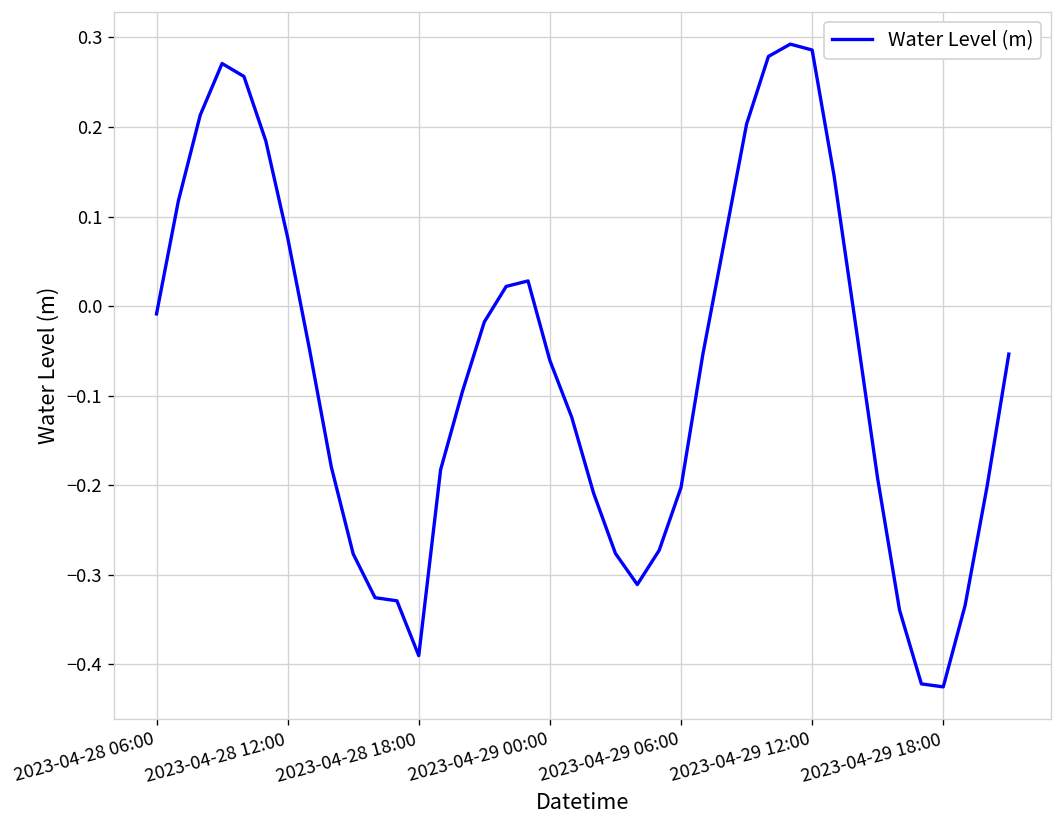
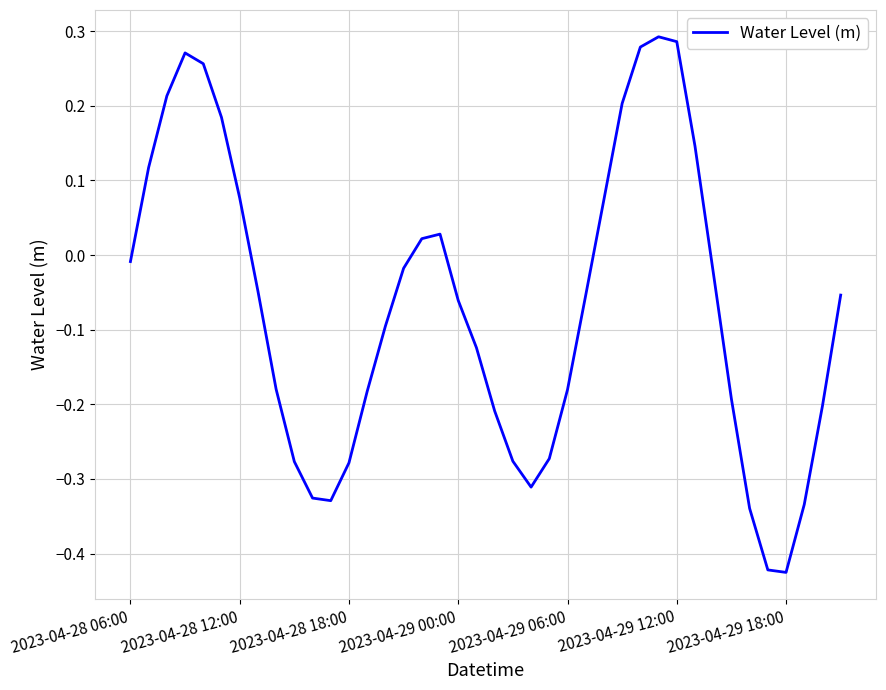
2023-04-28 18:00: -0.39 -> -0.28
2023-04-29 06:00: -0.20 -> -0.18
